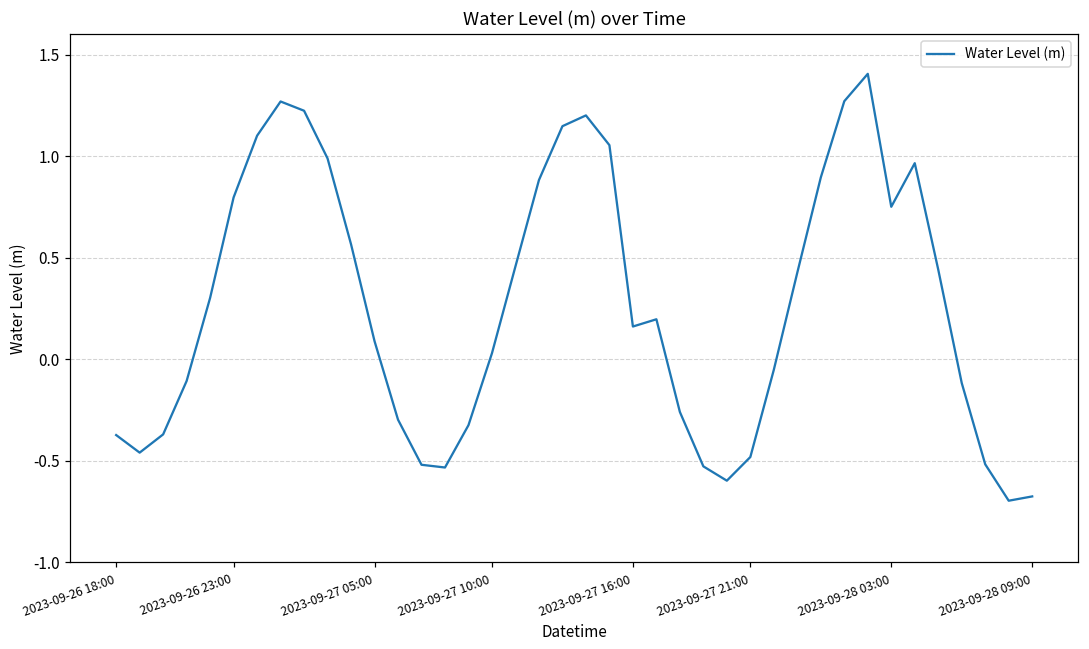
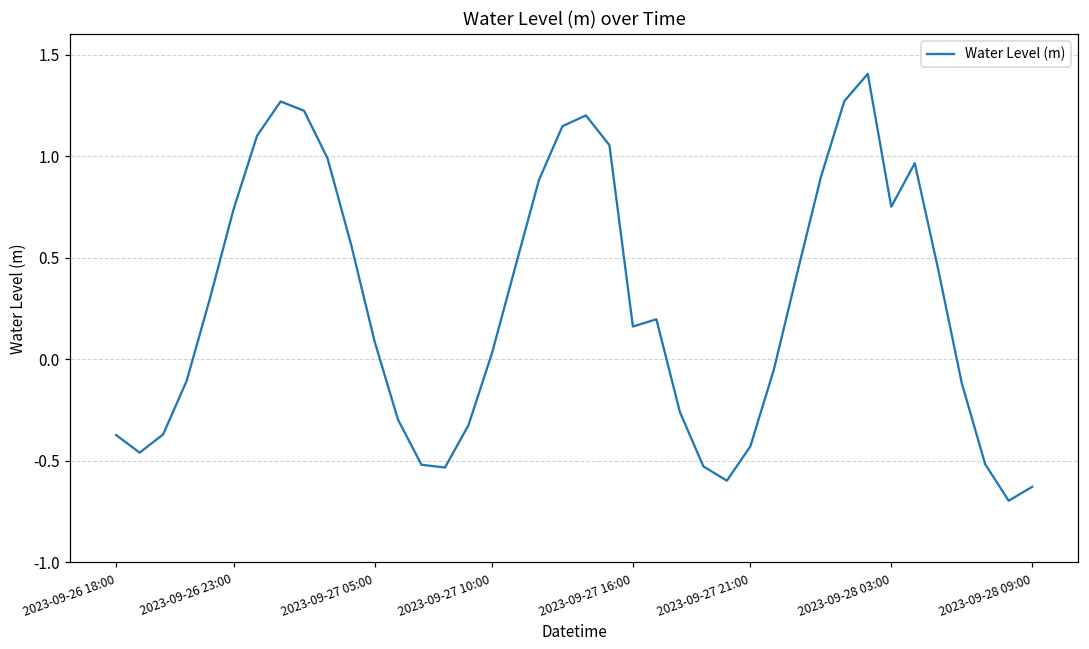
2023-09-26 23:00: 0.80 -> 0.74
2023-09-27 21:00: -0.48 -> -0.43
2023-09-28 09:00: -0.67 -> -0.63
